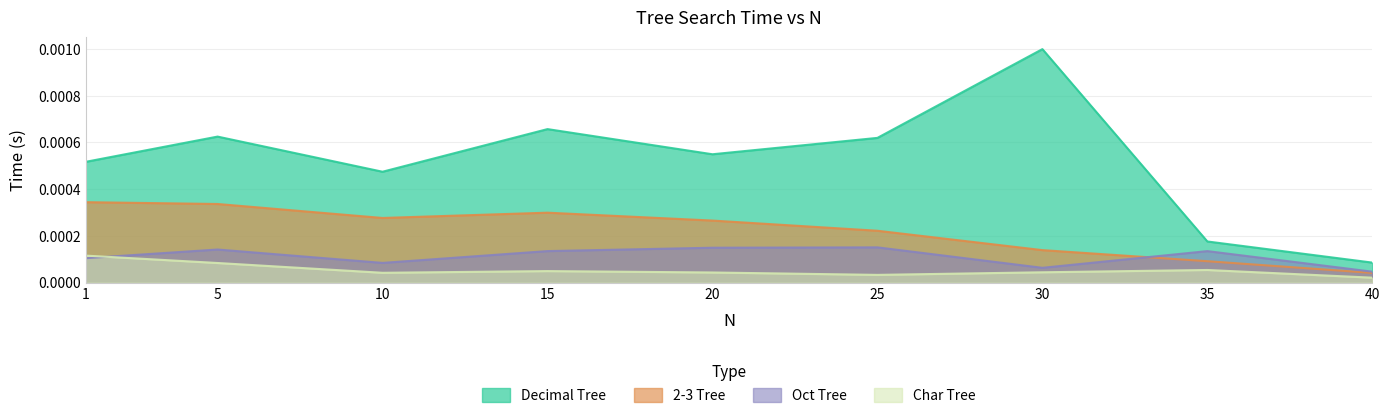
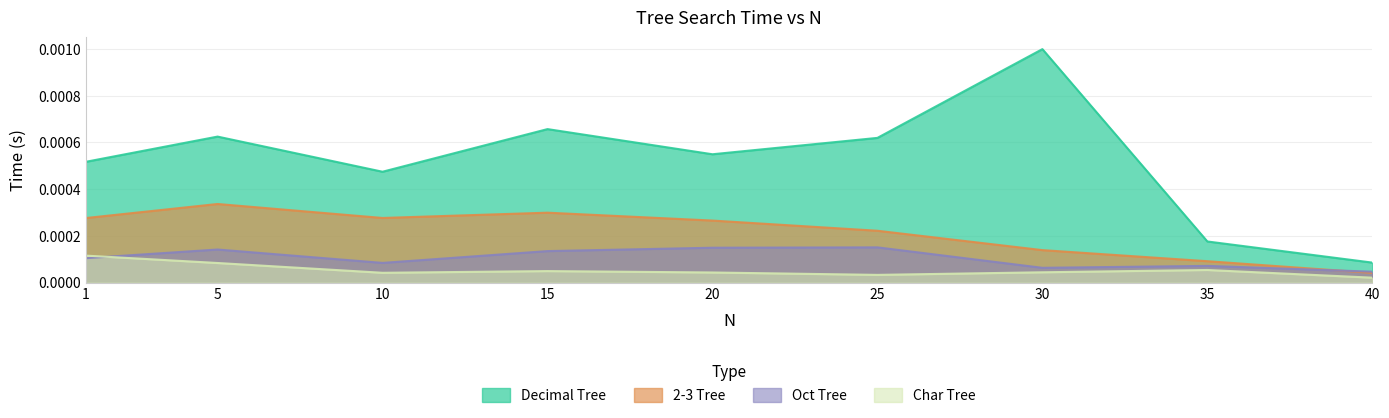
2-3 Tree, 1: 0.00034 -> 0.00028
Oct Tree, 35: 0.00013 -> 0.00007
